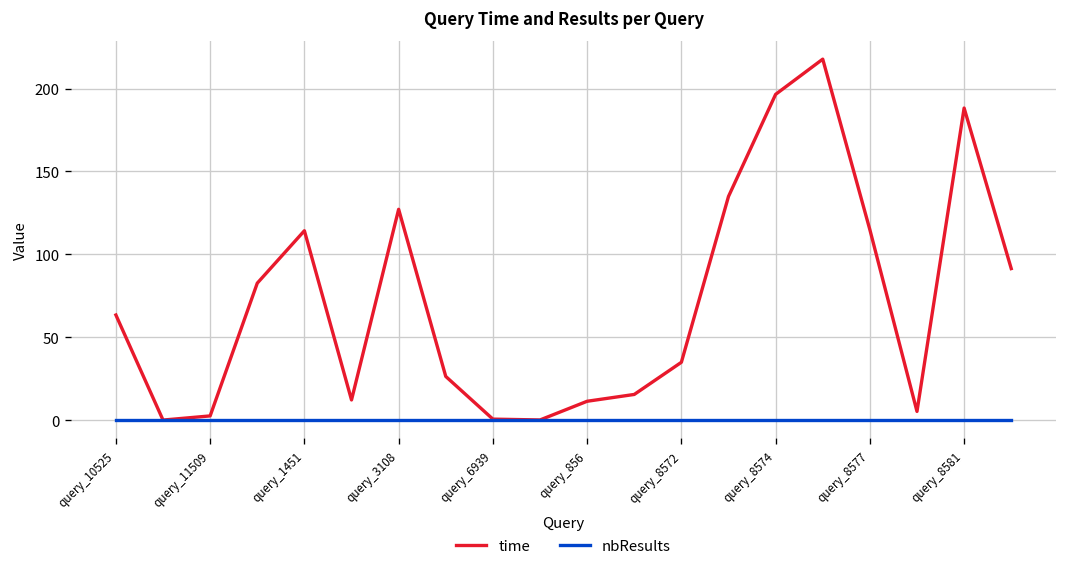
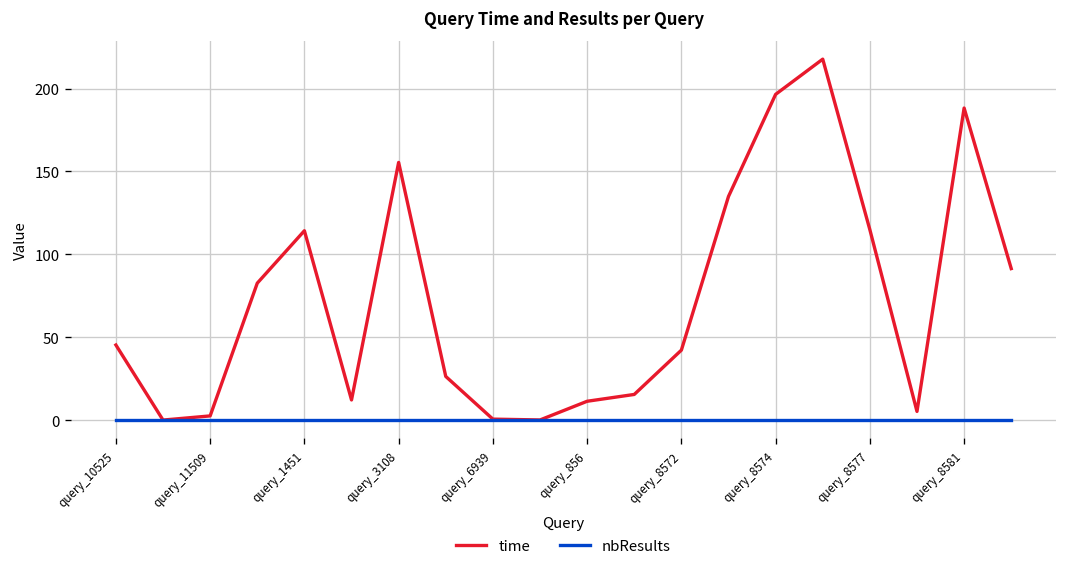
time, query_10525: 64 -> 45
time, query_3108: 127 -> 155
time, query_8572: 35 -> 42
